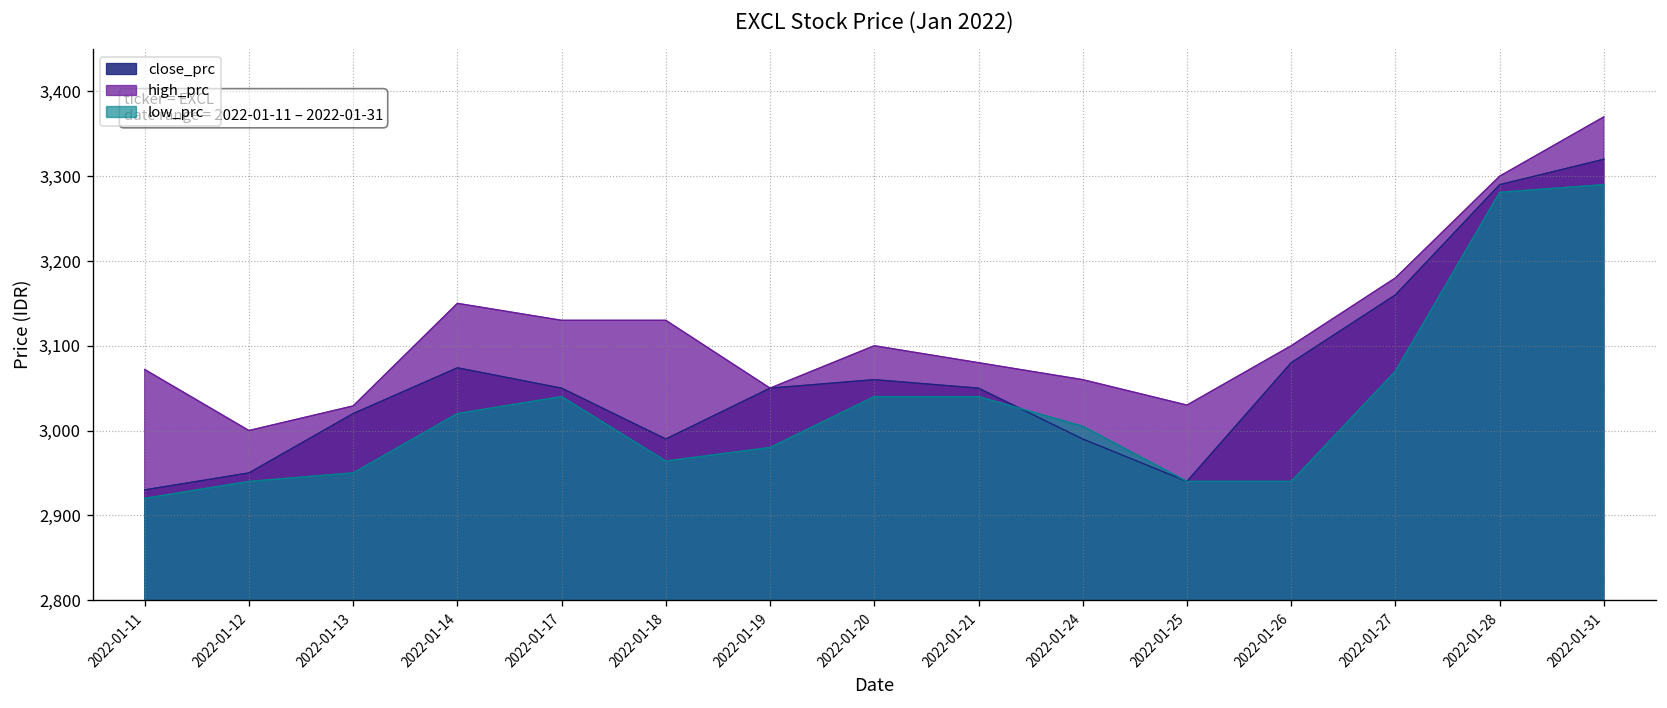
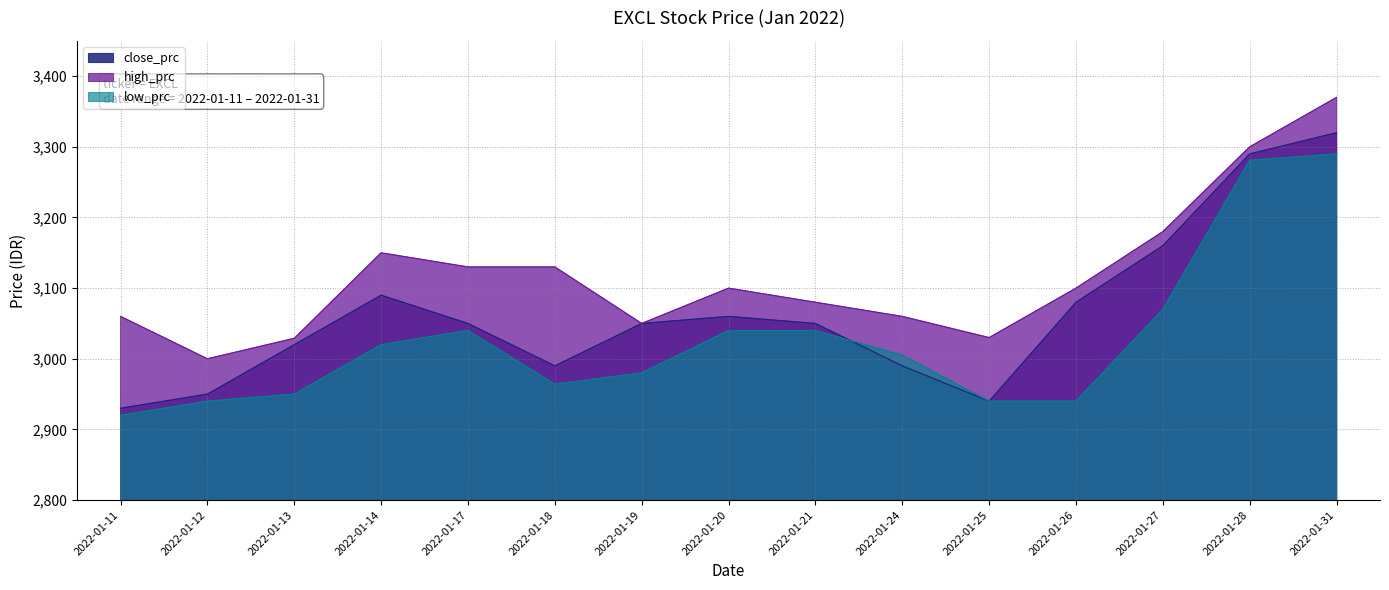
high_prc, 2022-01-11: 3,070 -> 3,060
close_prc, 2022-01-14: 3,070 -> 3,090
